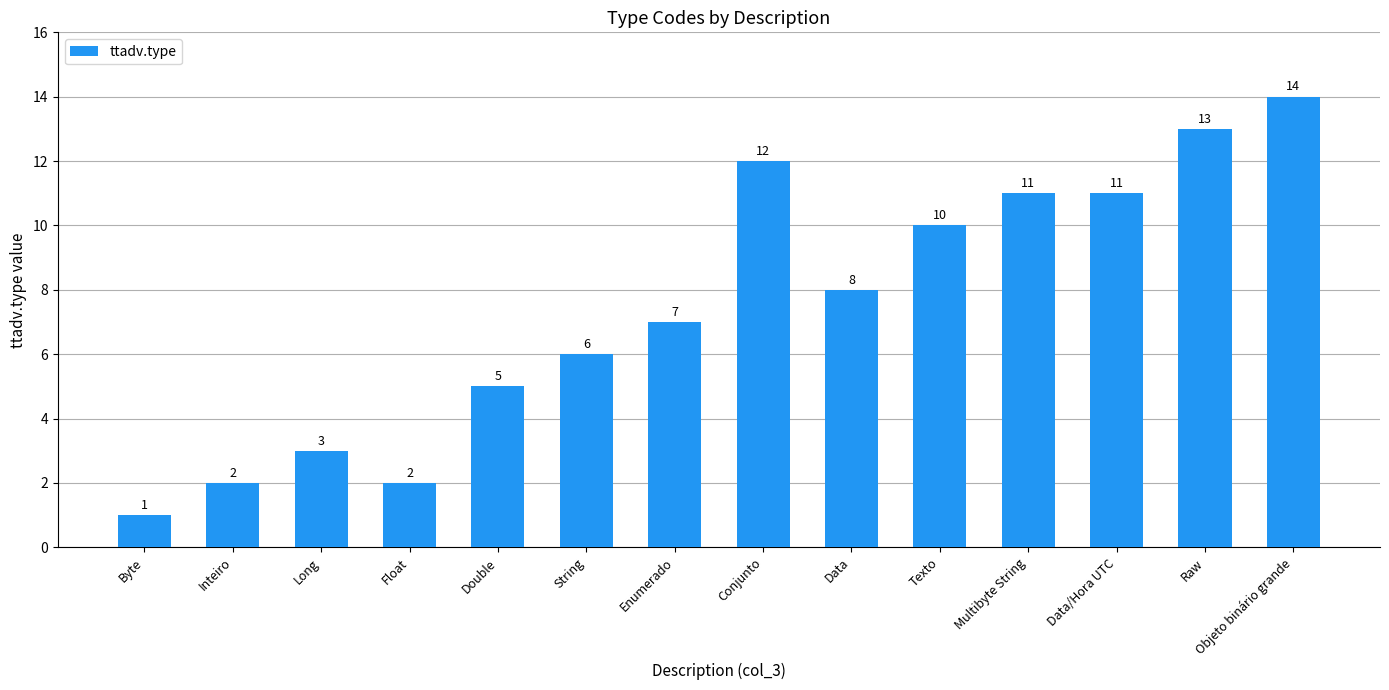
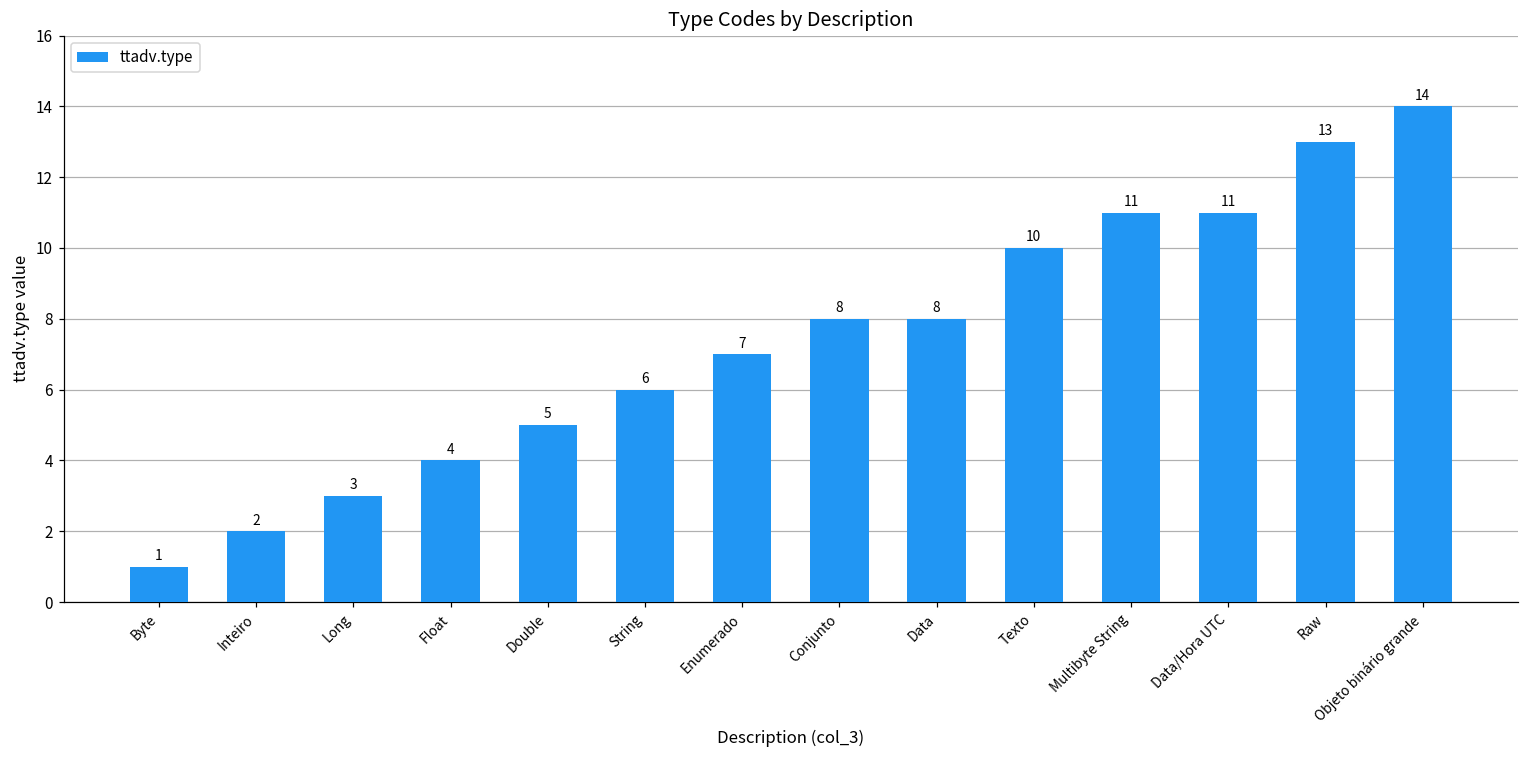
Float: 2 -> 4
Conjunto: 12 -> 8
